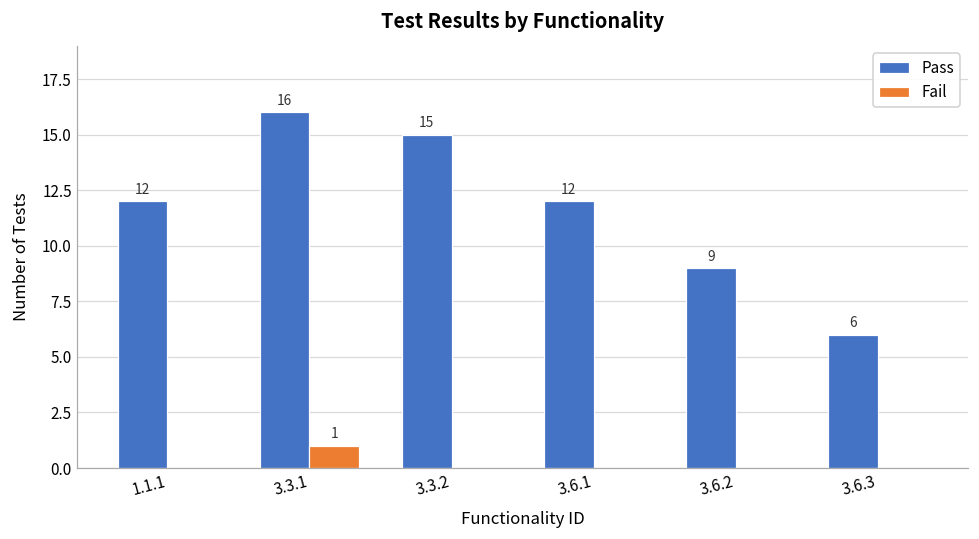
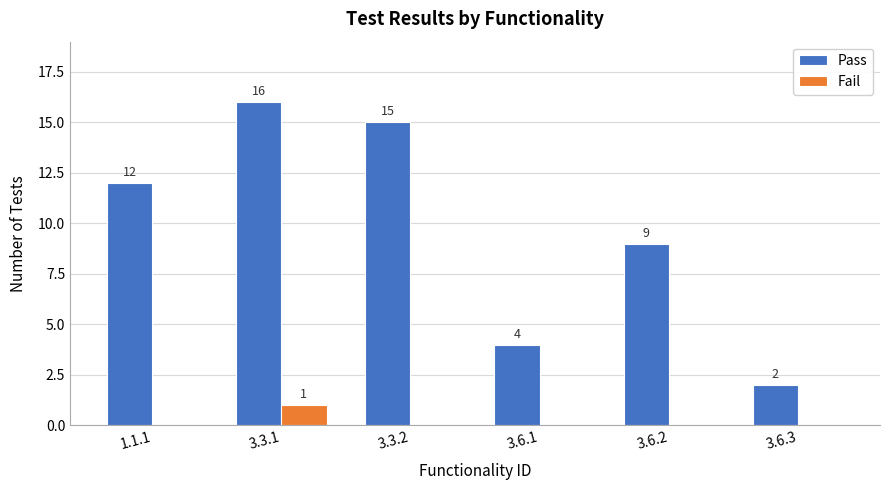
Pass, 3.6.1: 12 -> 4
Pass, 3.6.3: 6 -> 2
